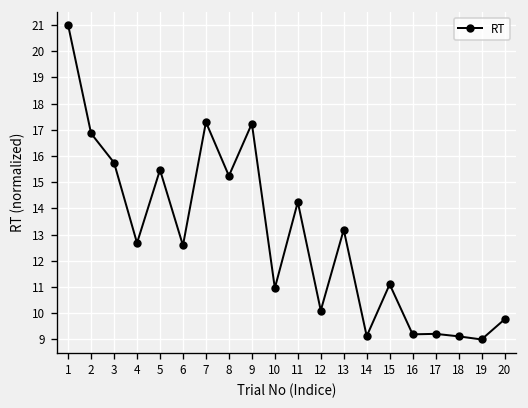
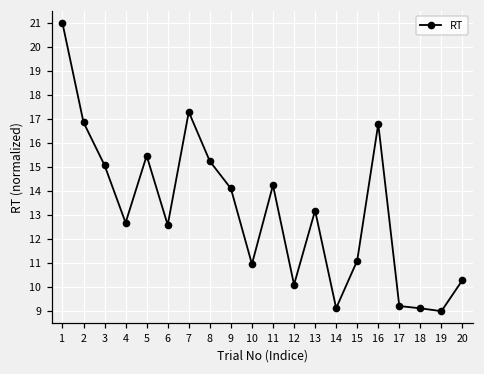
3: 15.7 -> 15.1
9: 17.2 -> 14.1
16: 9.2 -> 16.8
20: 9.8 -> 10.3
